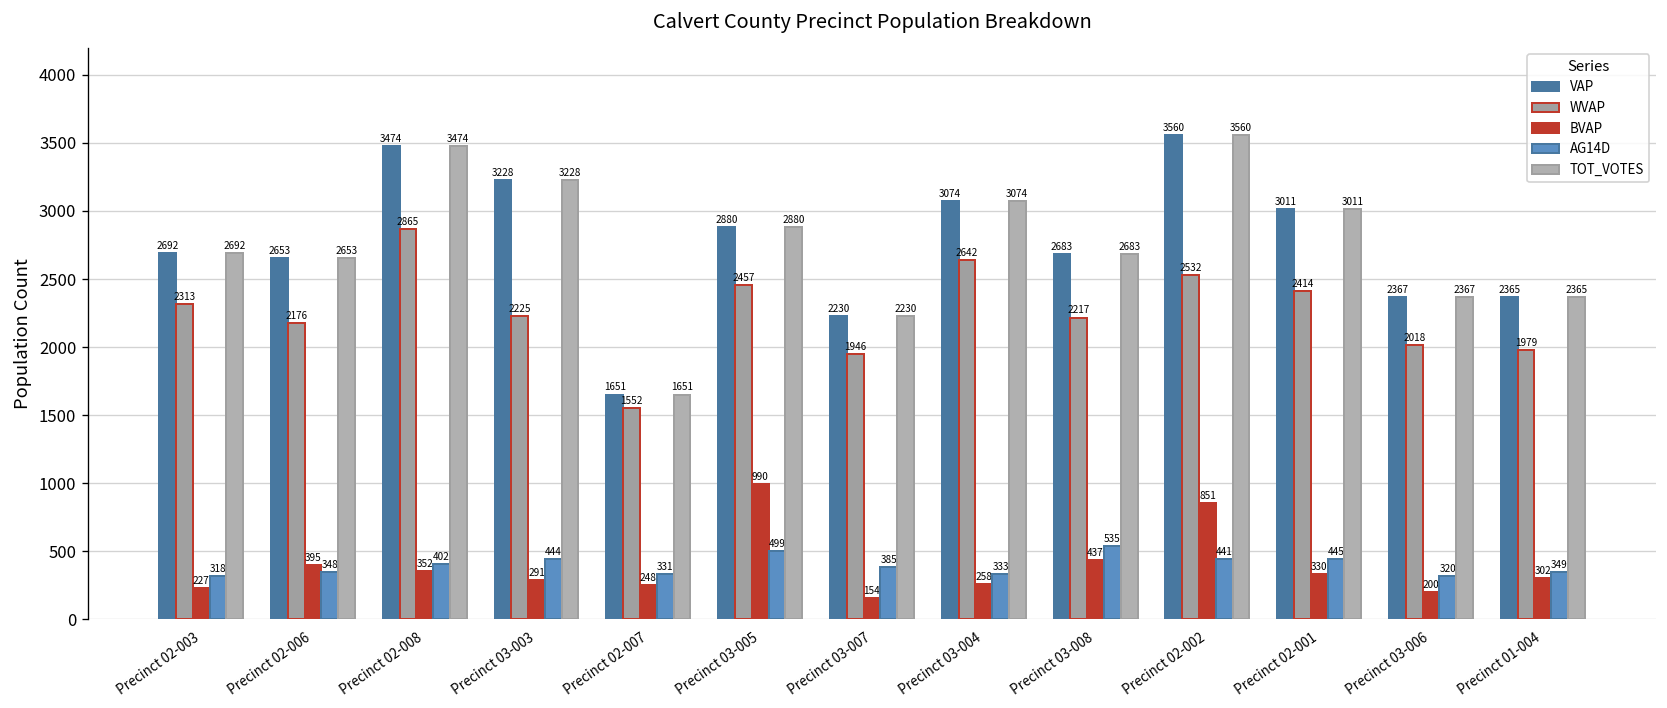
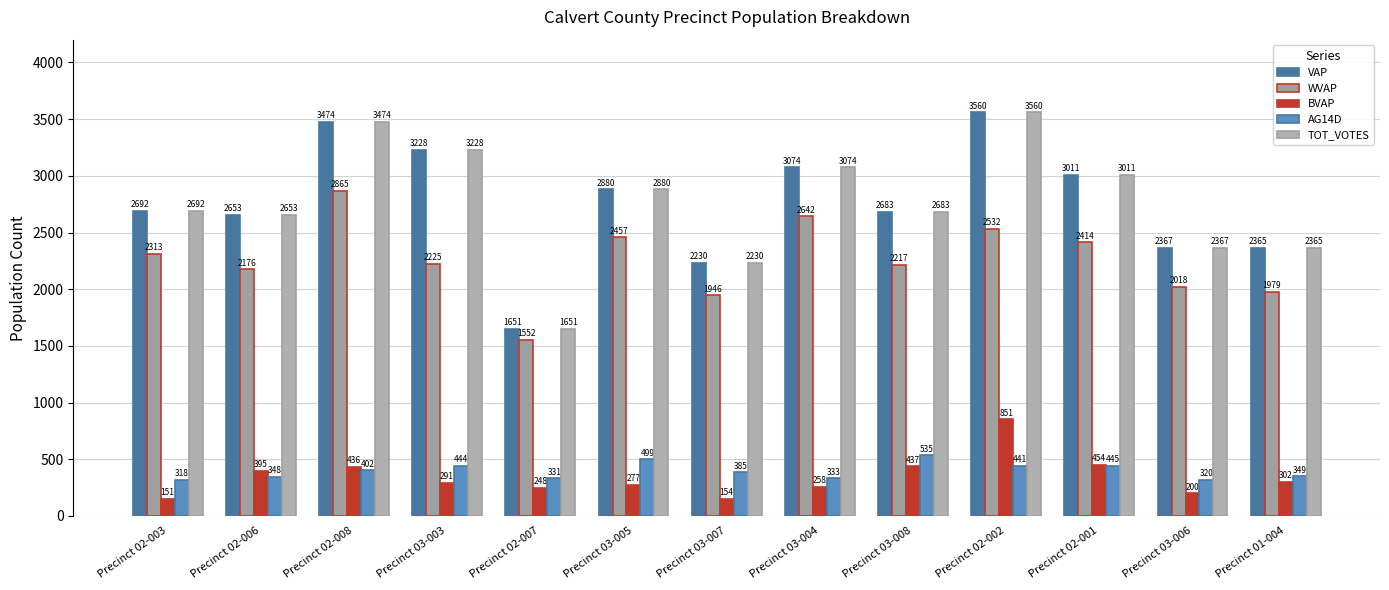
BVAP, Precinct 02-003: 227 -> 151
BVAP, Precinct 02-008: 352 -> 436
BVAP, Precinct 03-005: 990 -> 277
BVAP, Precinct 02-001: 330 -> 454
